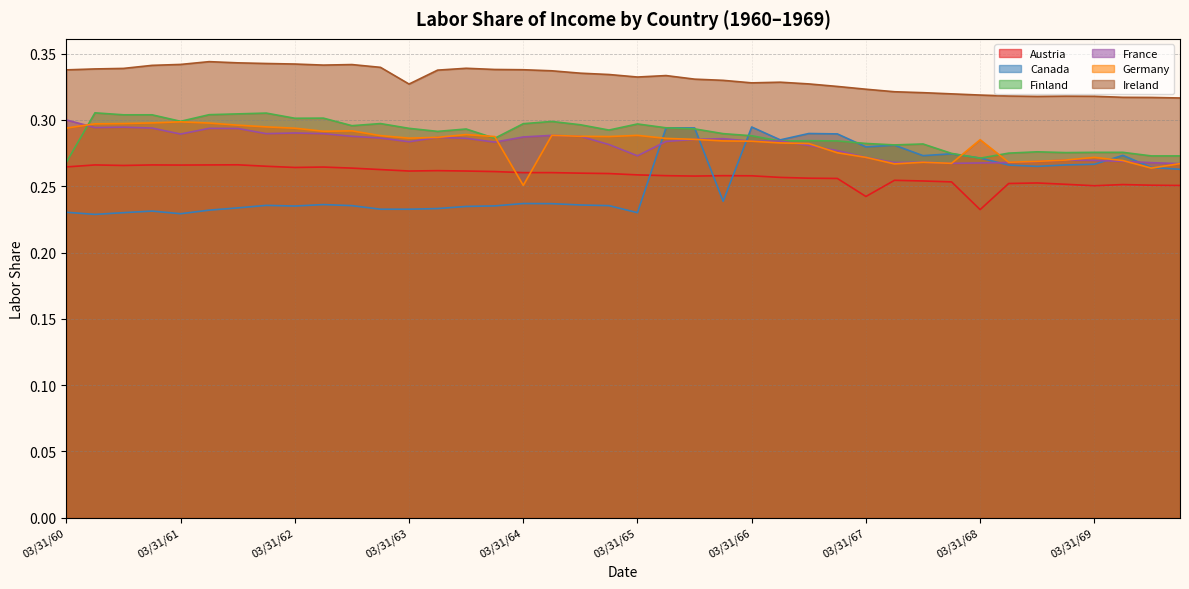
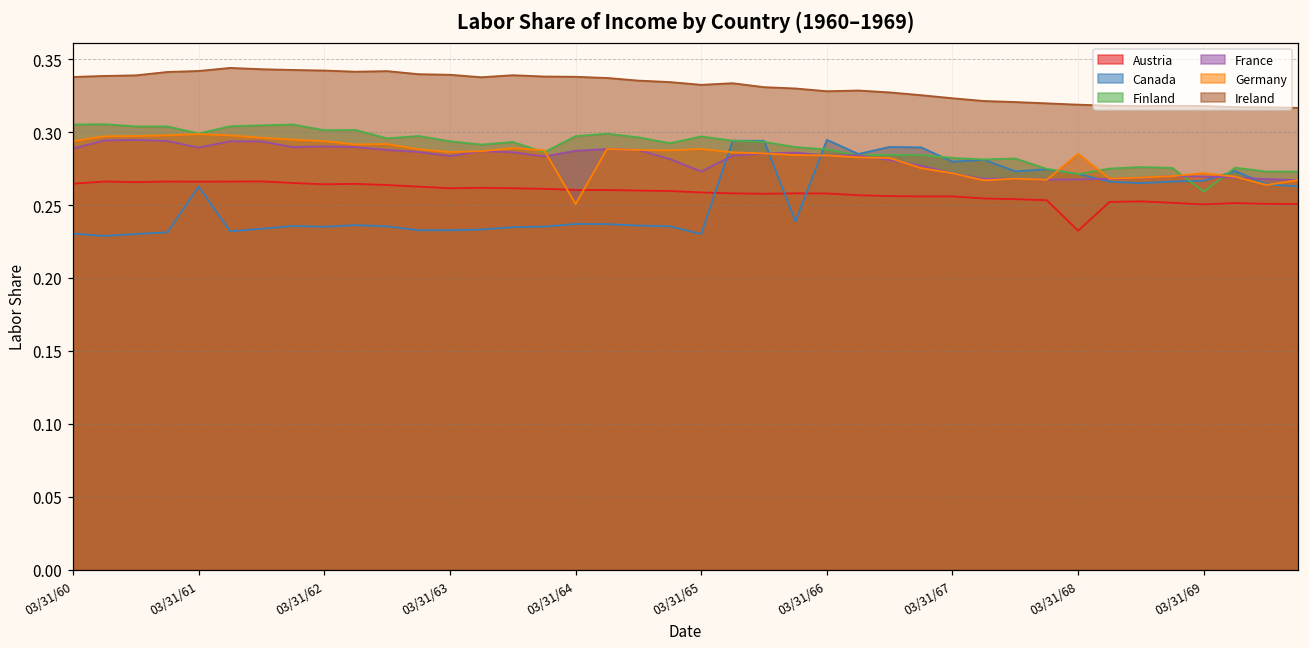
Finland, 03/31/60: 0.268 -> 0.305
France, 03/31/60: 0.300 -> 0.289
Canada, 03/31/61: 0.229 -> 0.263
Ireland, 03/31/63: 0.327 -> 0.339
Austria, 03/31/67: 0.242 -> 0.256
Finland, 03/31/69: 0.276 -> 0.259
